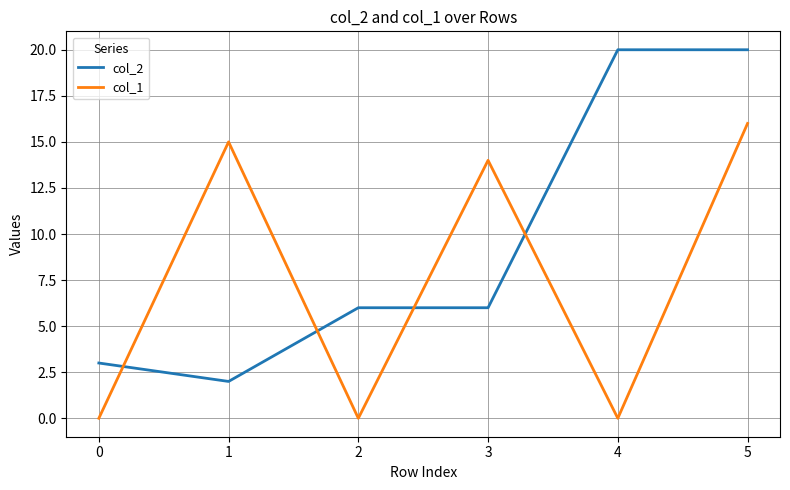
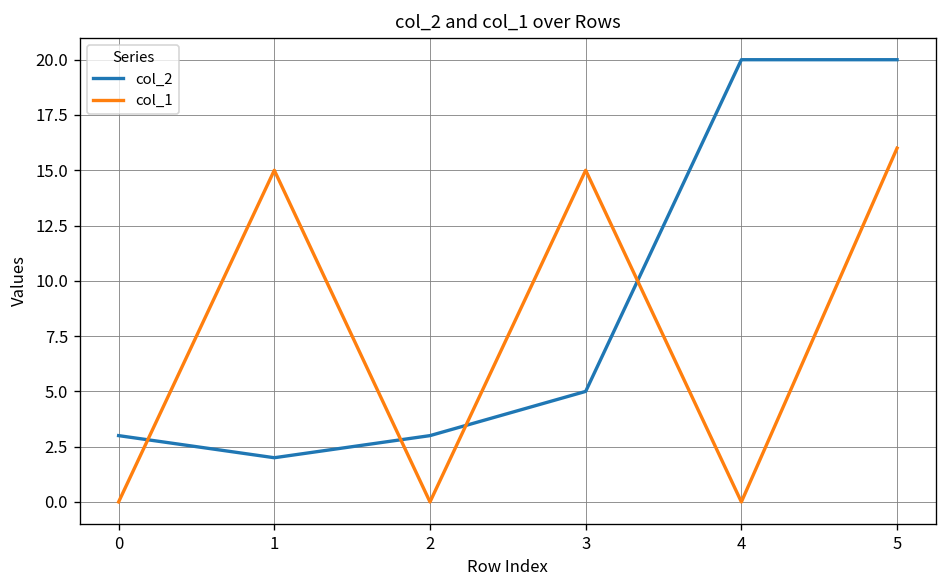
col_2, 2: 6 -> 3
col_2, 3: 6 -> 5
col_1, 3: 14 -> 15
